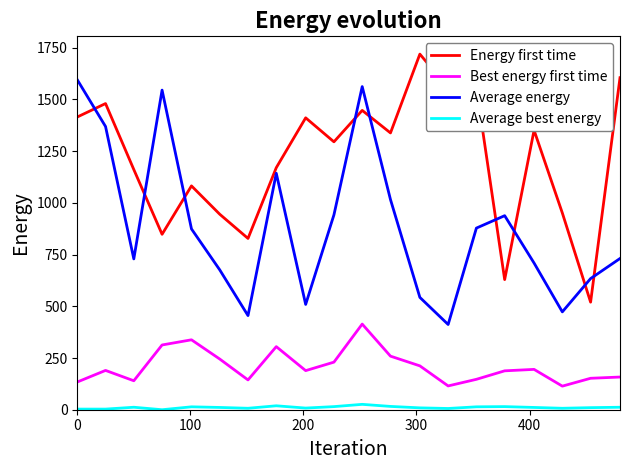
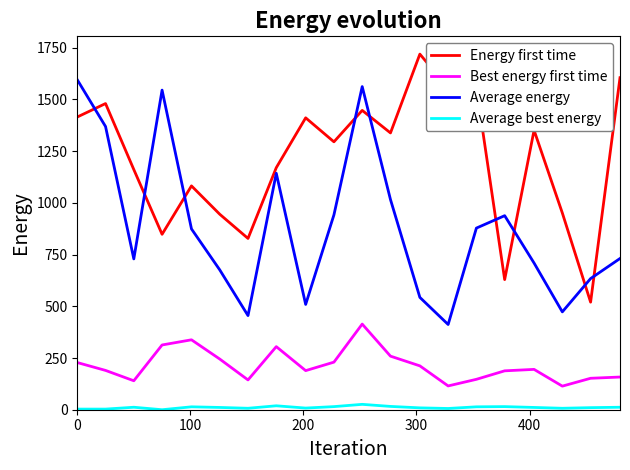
Best energy first time, 0: 130 -> 230
